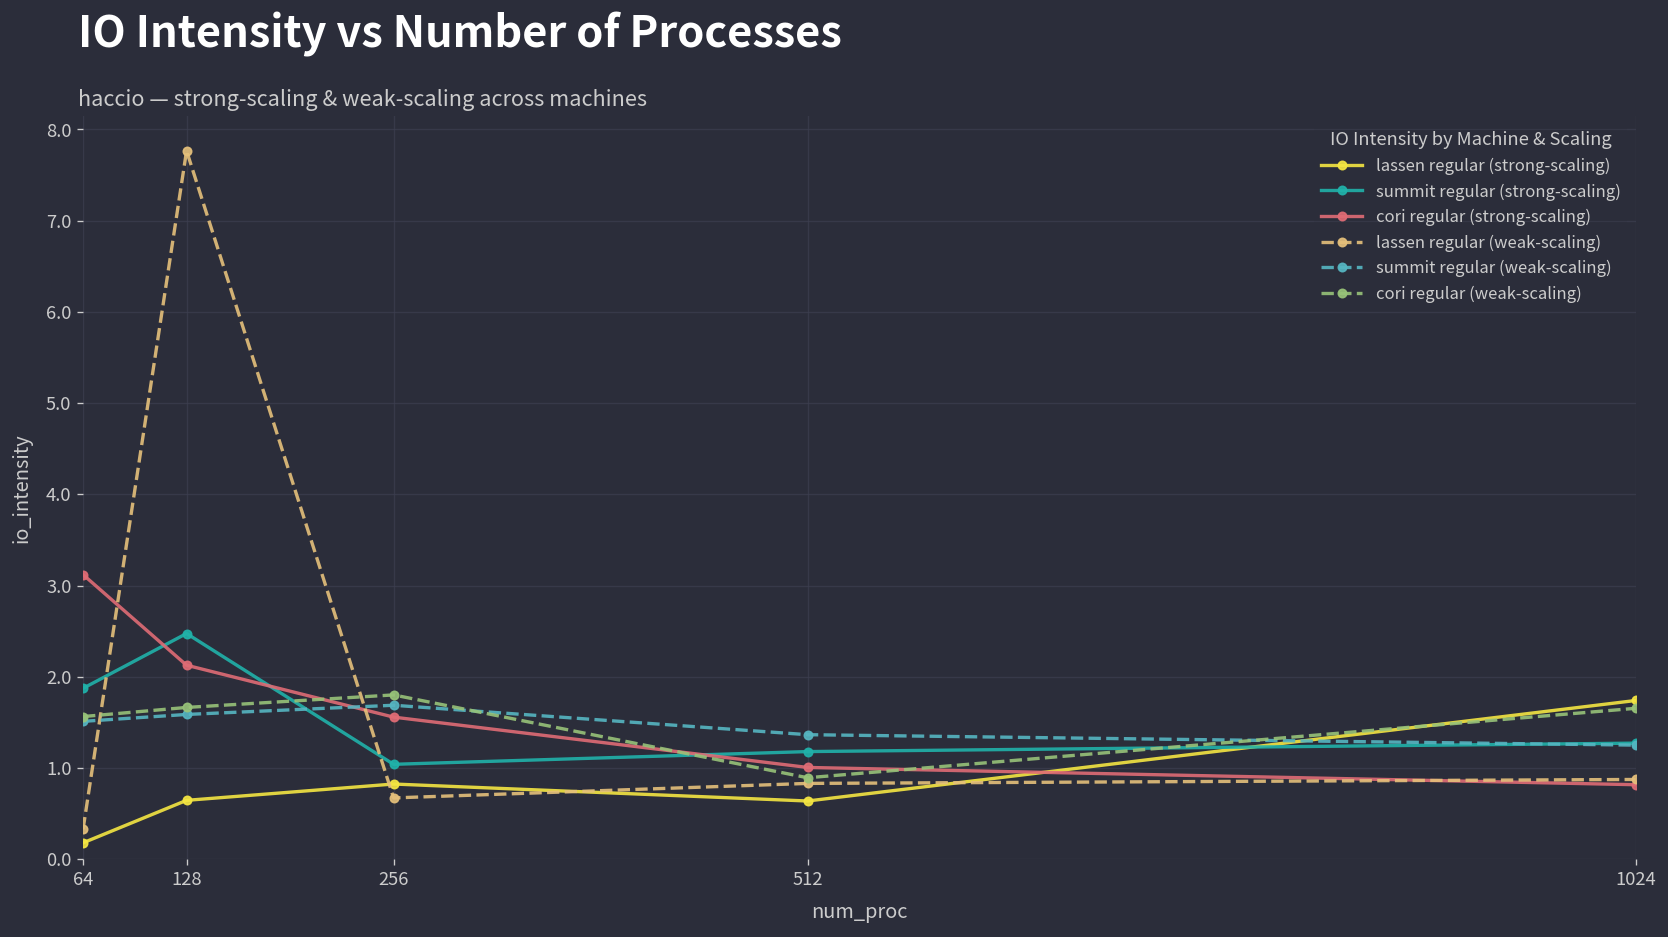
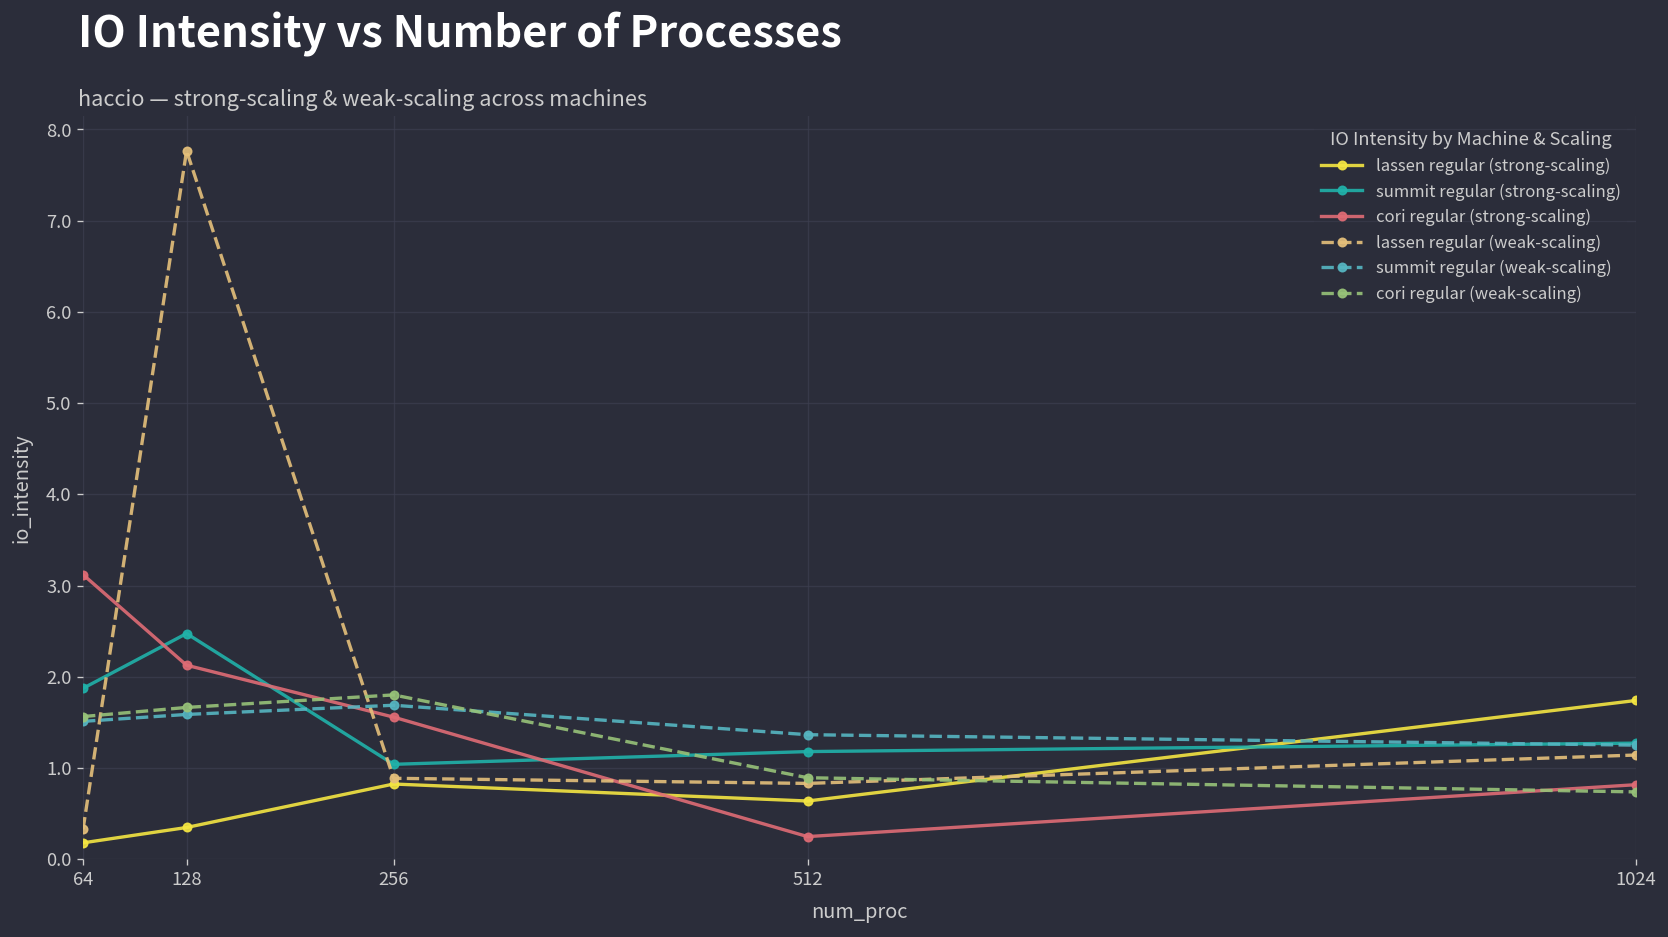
lassen regular (strong-scaling), 128: 0.6 -> 0.3
lassen regular (weak-scaling), 256: 0.7 -> 0.9
cori regular (strong-scaling), 512: 1.0 -> 0.2
lassen regular (weak-scaling), 1024: 0.9 -> 1.1
cori regular (weak-scaling), 1024: 1.7 -> 0.7
